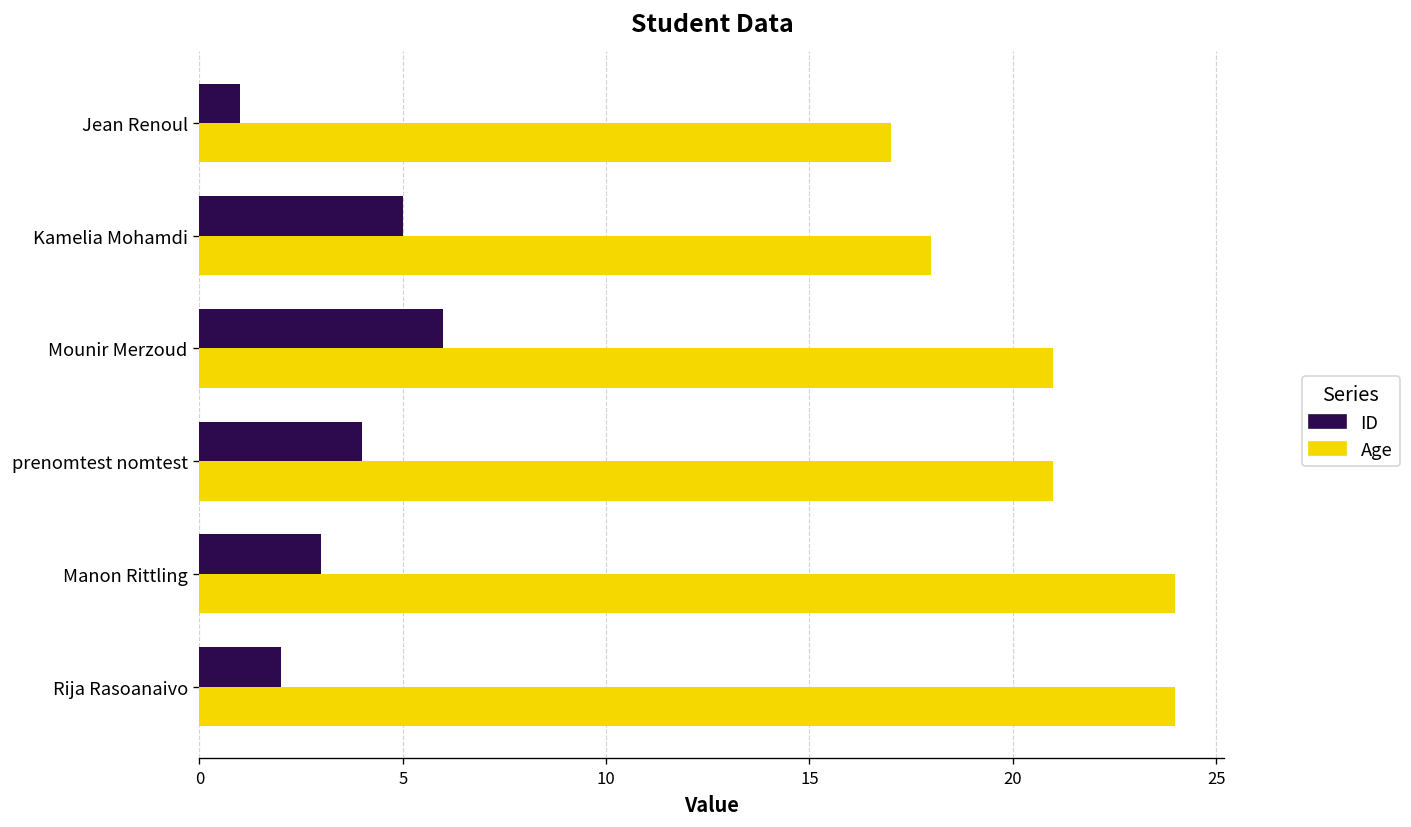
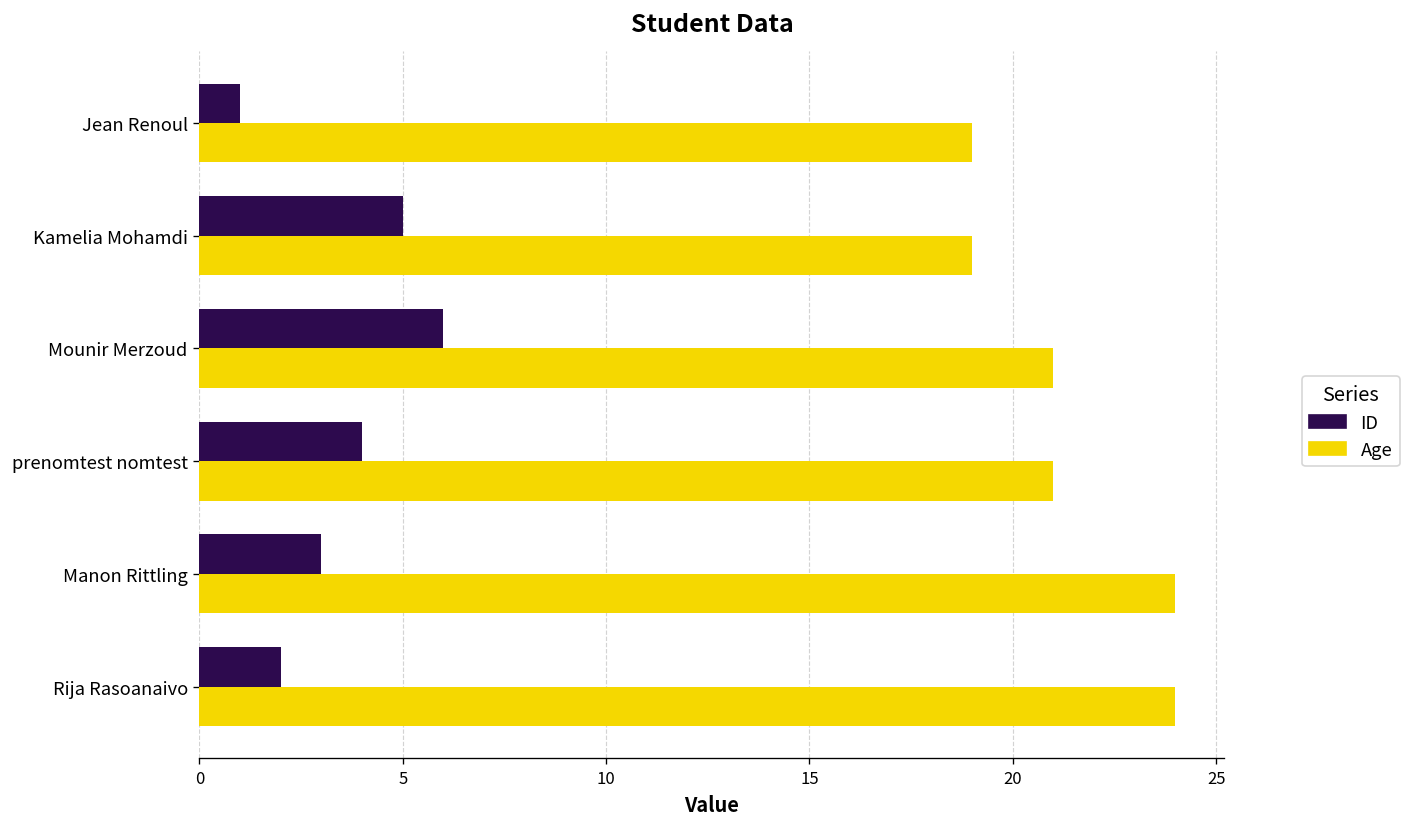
Age, Jean Renoul: 17 -> 19
Age, Kamelia Mohamdi: 18 -> 19
